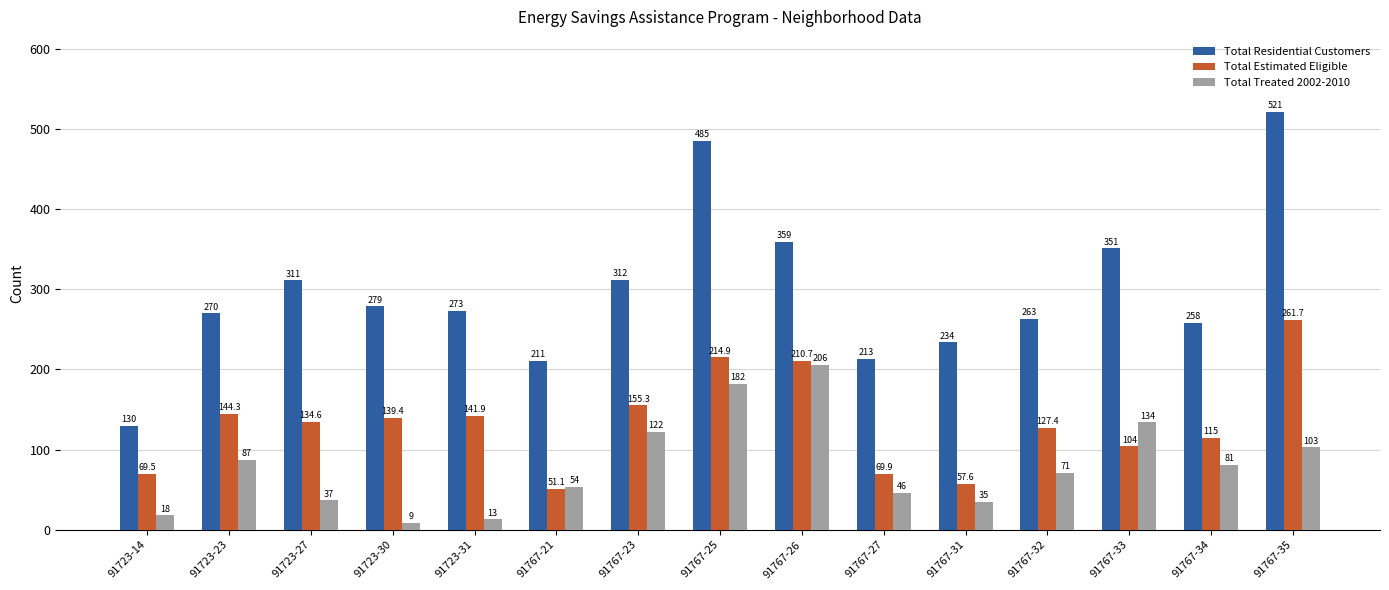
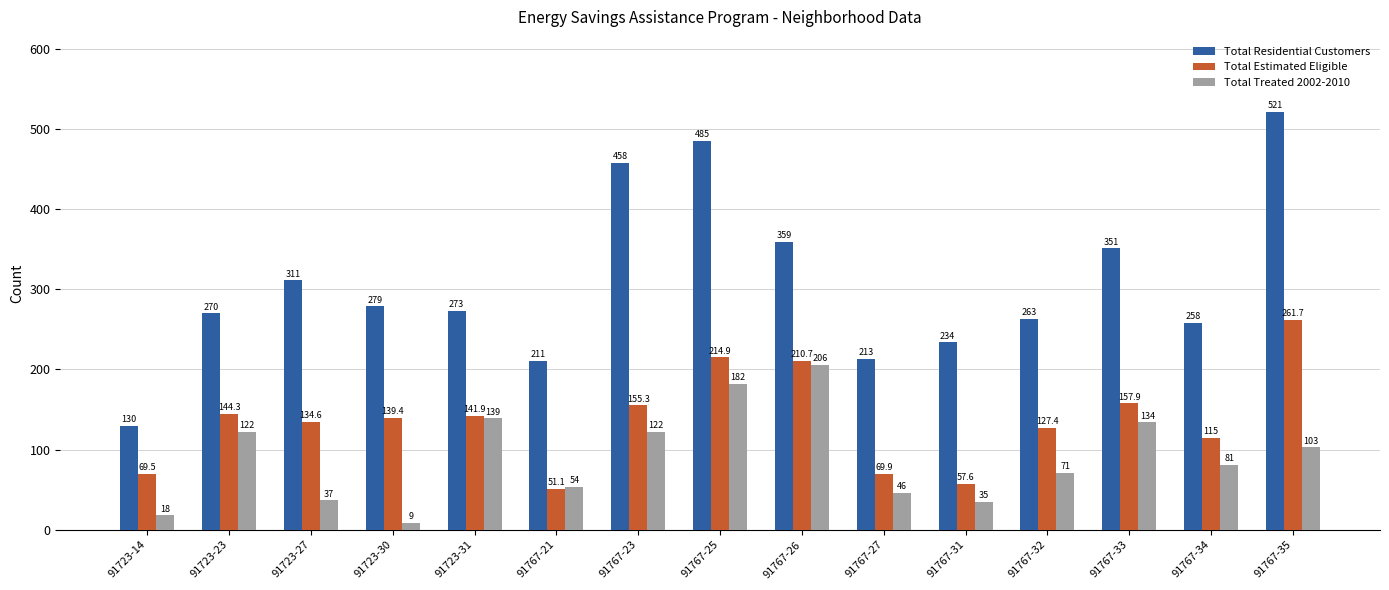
Total Treated 2002-2010, 91723-23: 87 -> 122
Total Treated 2002-2010, 91723-31: 13 -> 139
Total Residential Customers, 91767-23: 312 -> 458
Total Estimated Eligible, 91767-33: 104 -> 157.9
